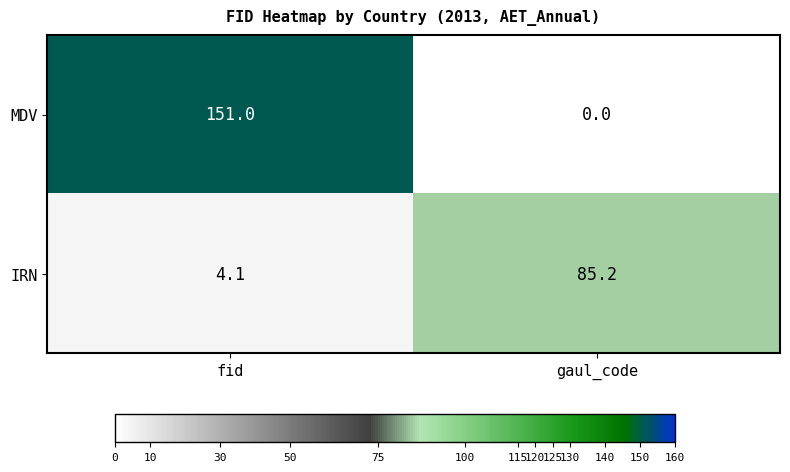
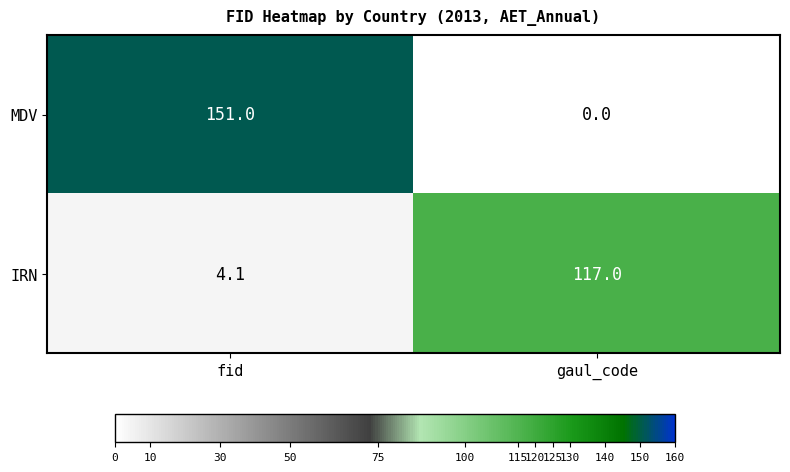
IRN, gaul_code: 85.2 -> 117.0
